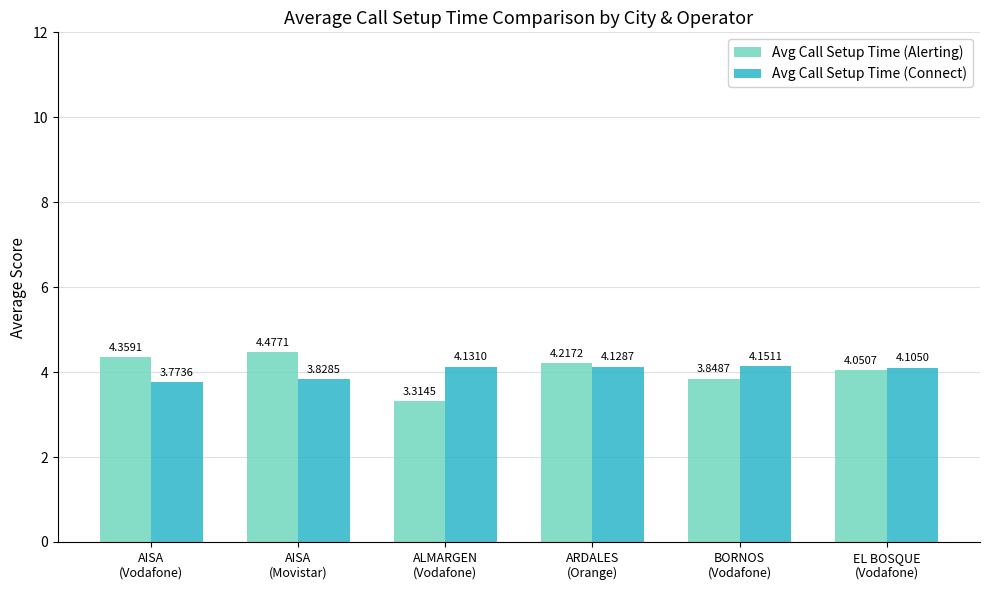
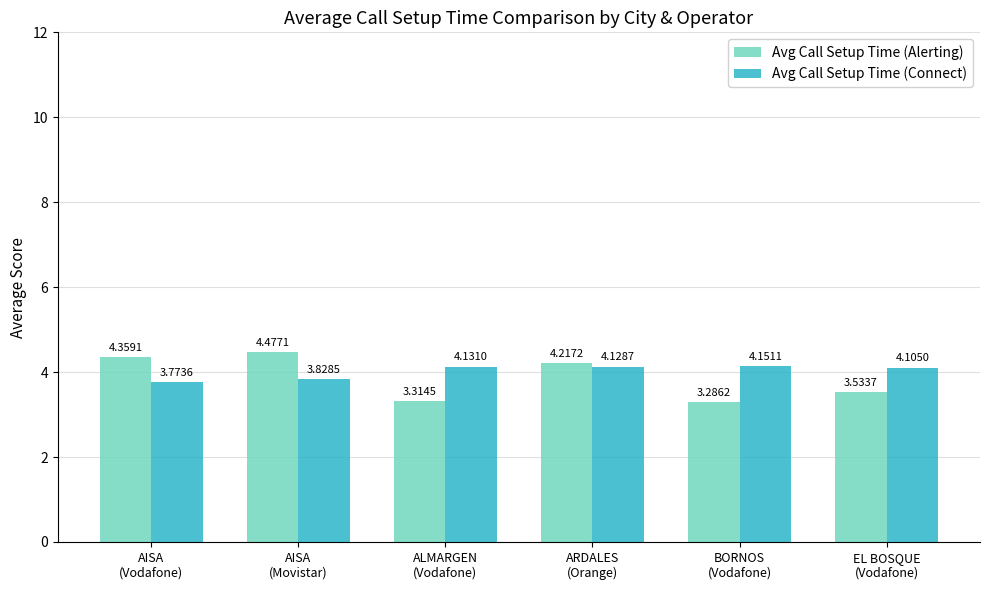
Avg Call Setup Time (Alerting), BORNOS (Vodafone): 3.8487 -> 3.2862
Avg Call Setup Time (Alerting), EL BOSQUE (Vodafone): 4.0507 -> 3.5337
